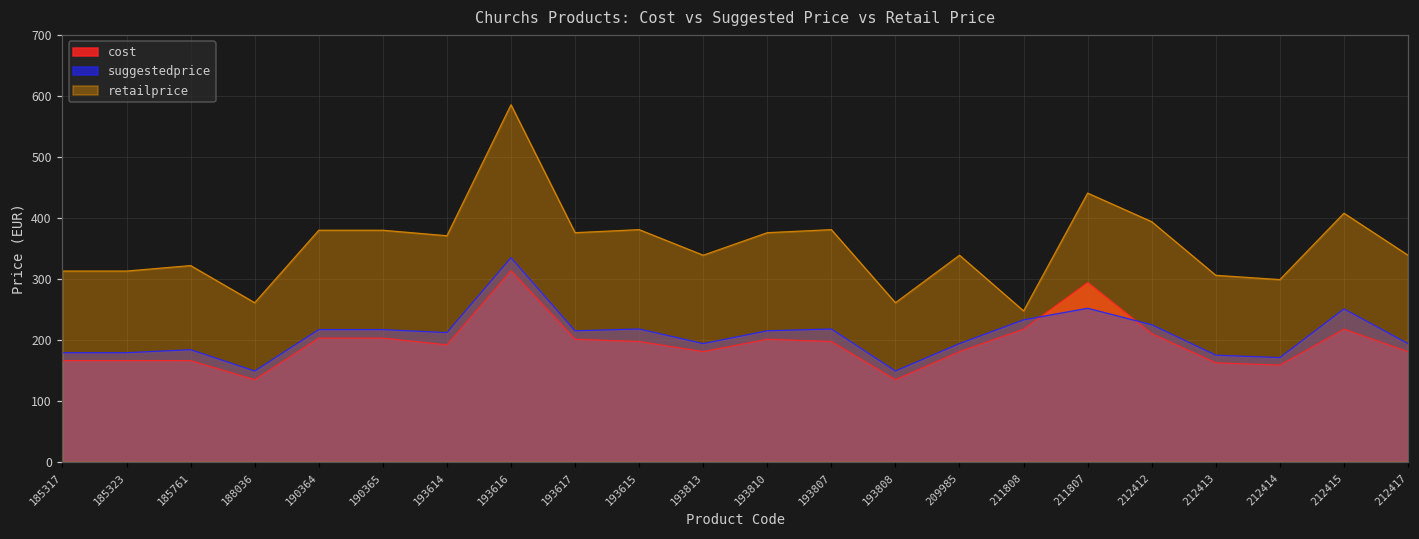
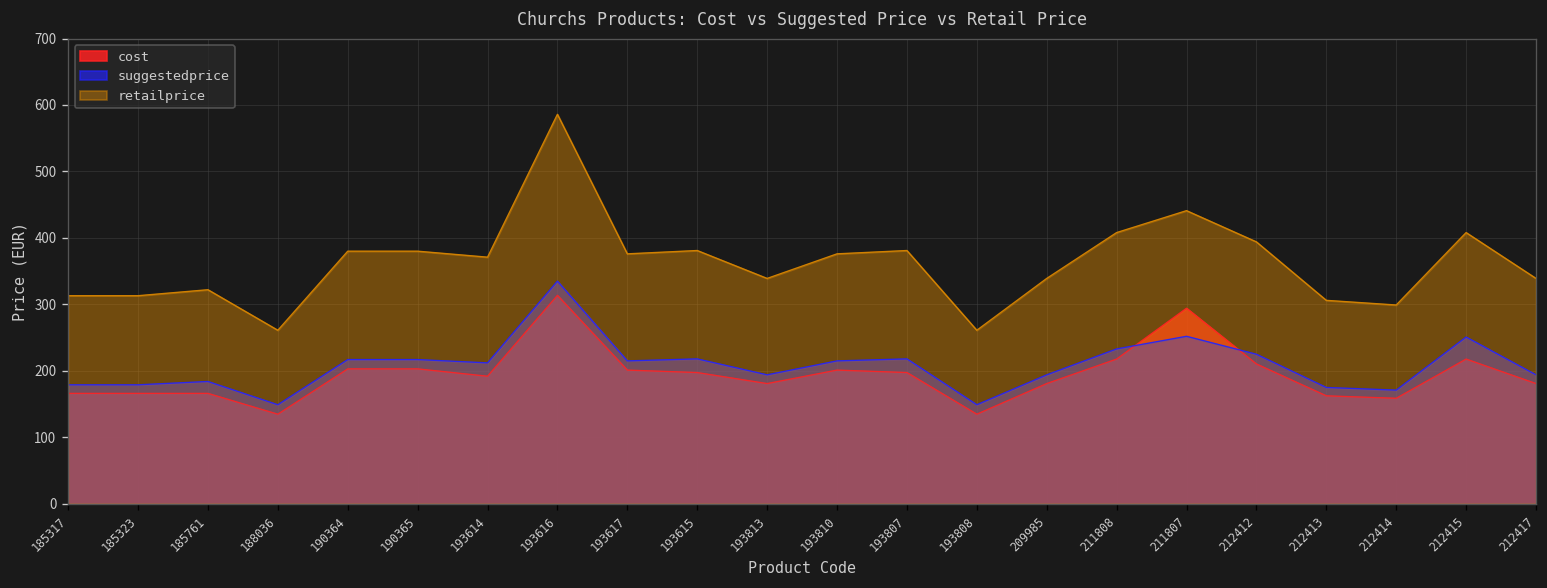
retailprice, 211808: 250 -> 410
